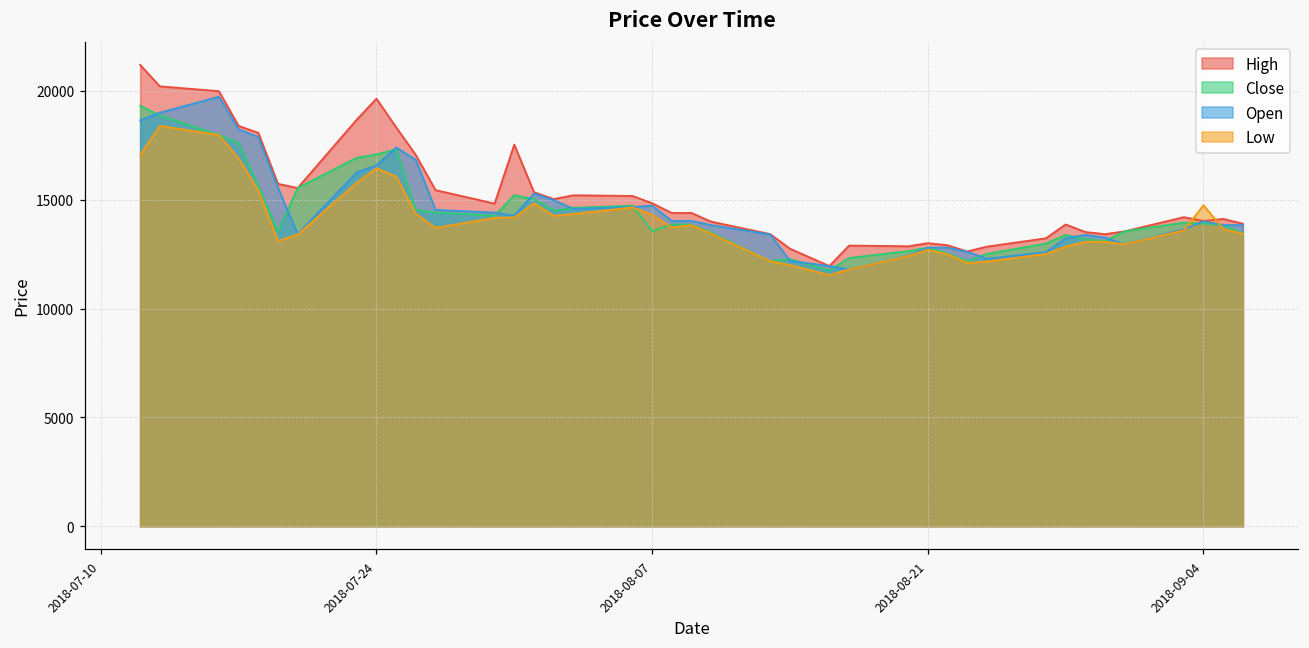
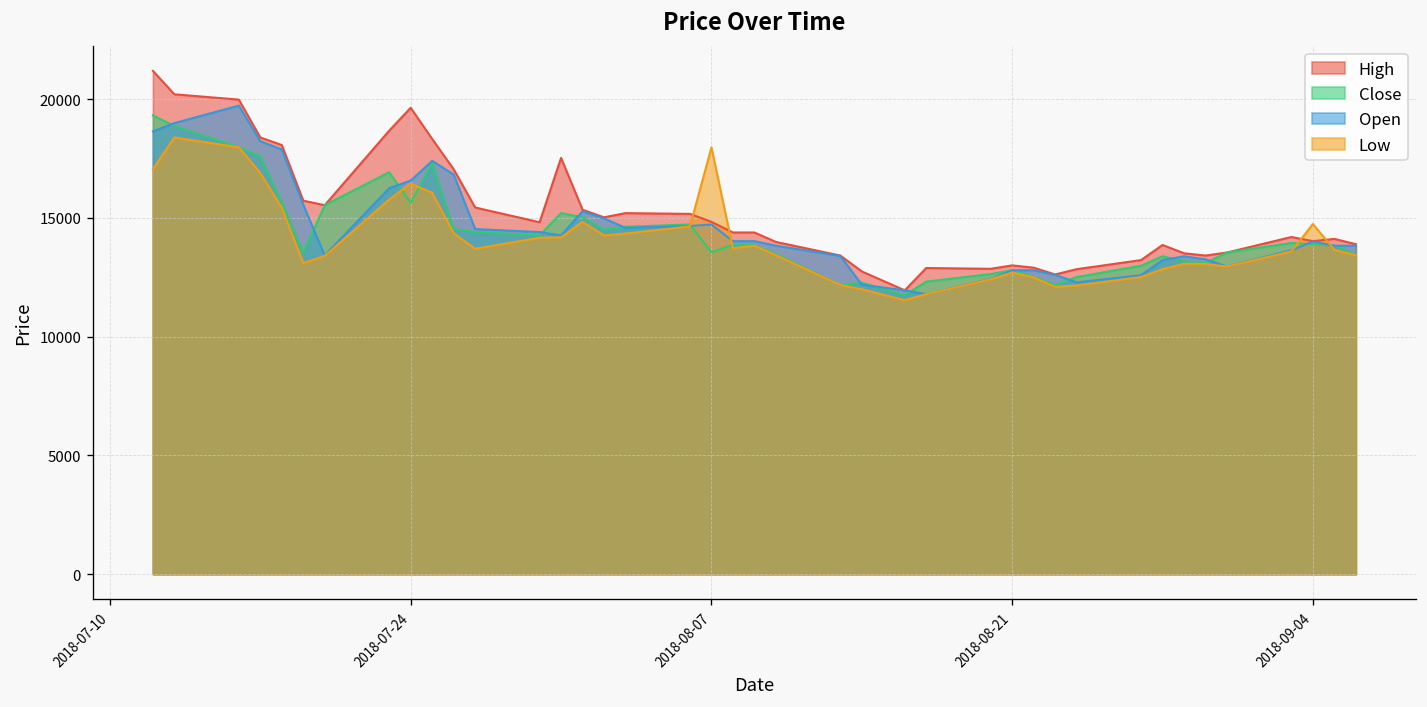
Close, 2018-07-24: 17100 -> 15600
Low, 2018-08-07: 14300 -> 18000
